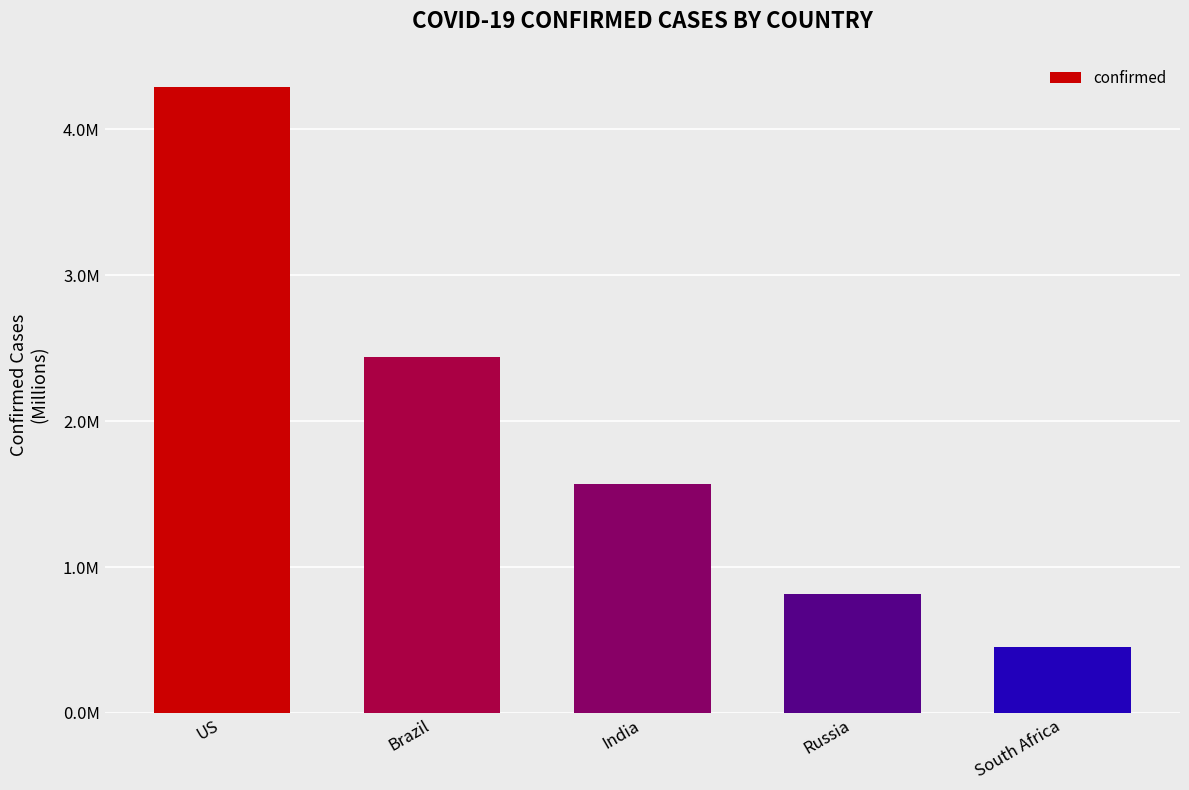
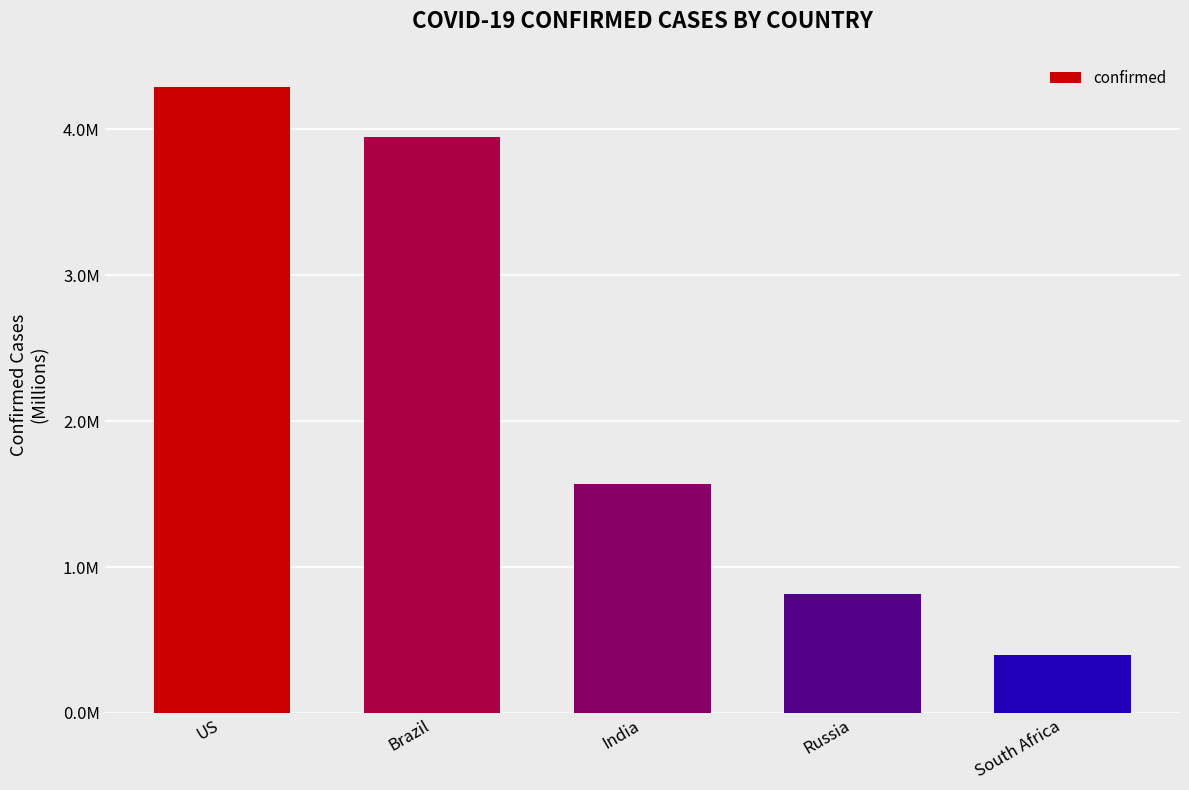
Brazil: 2440000 -> 3950000
South Africa: 450000 -> 390000
